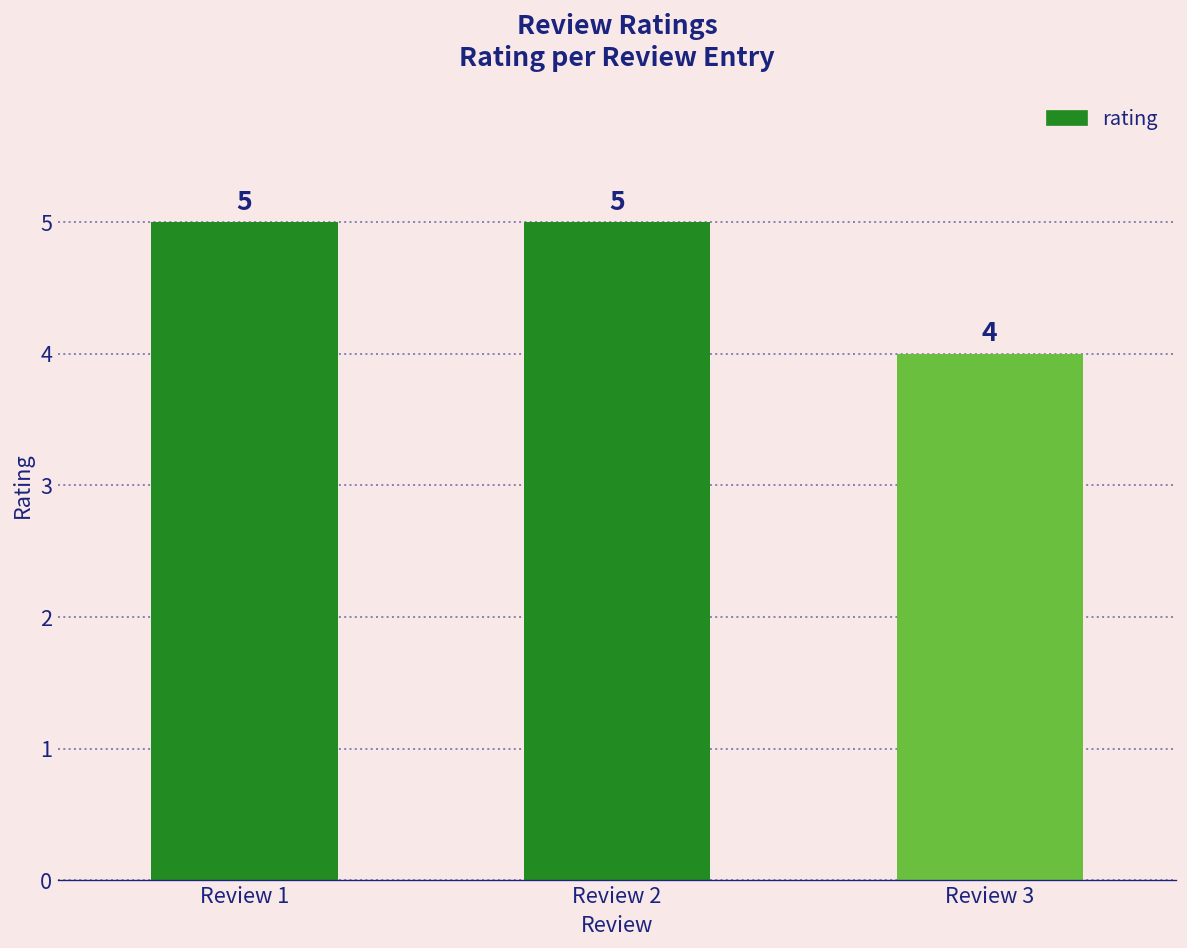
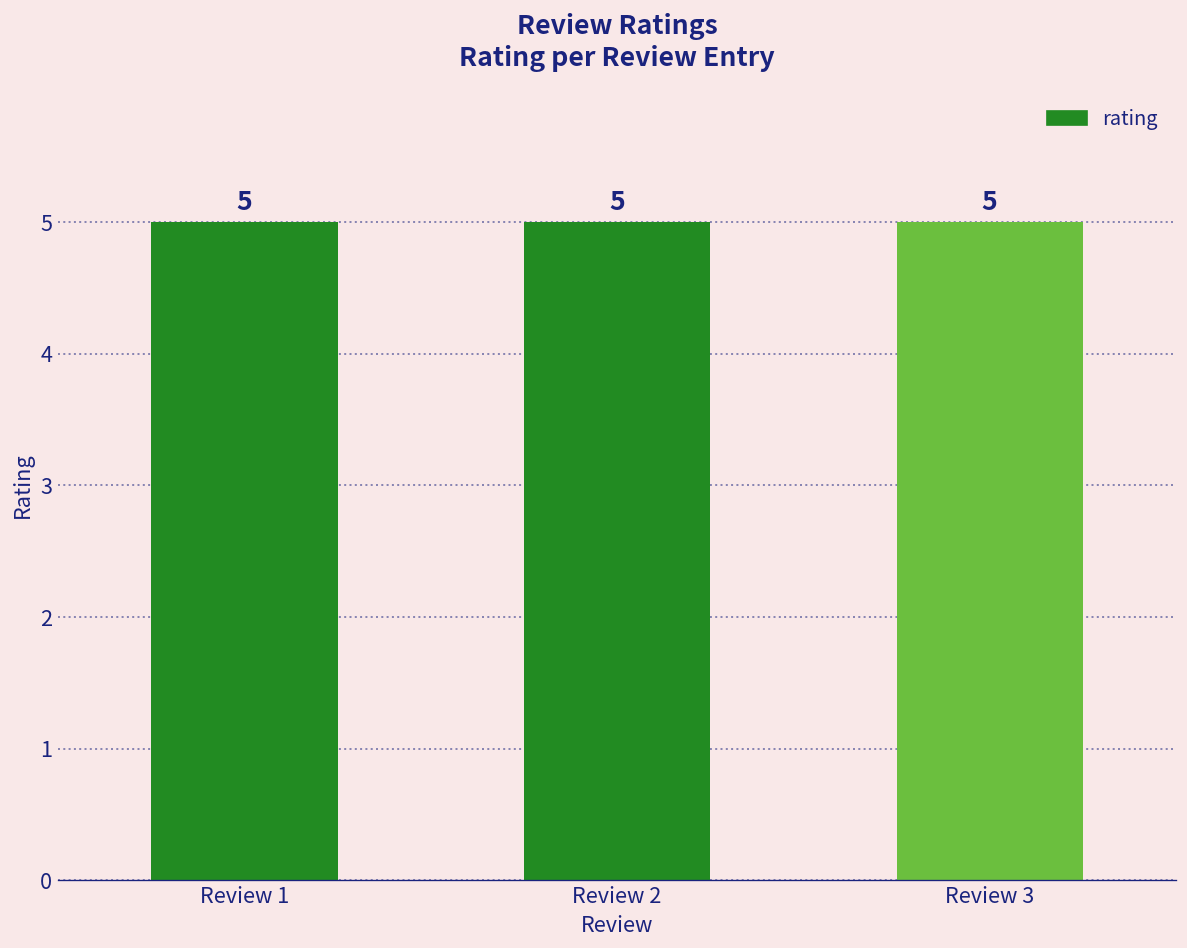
Review 3: 4 -> 5
